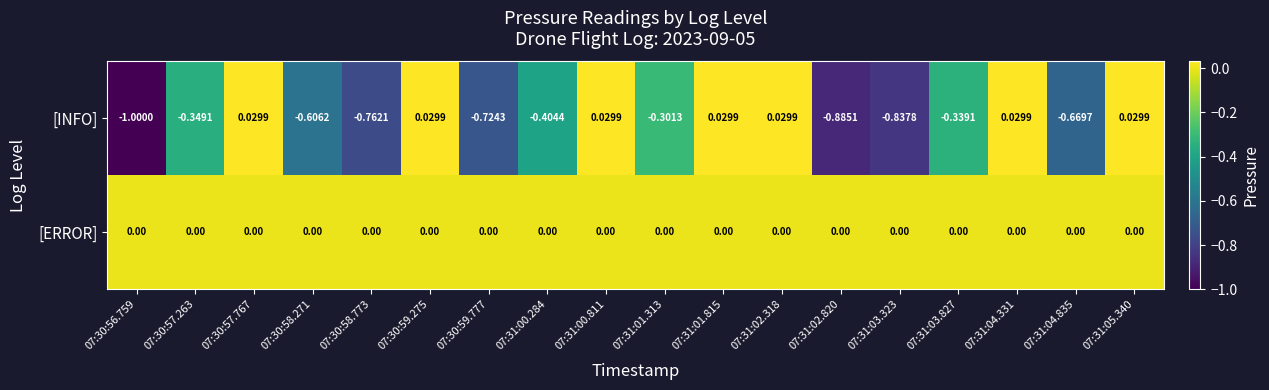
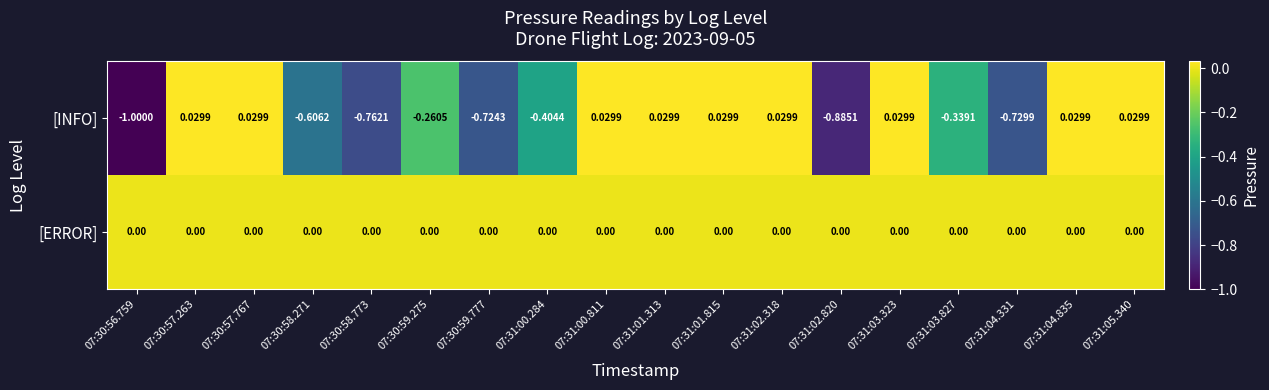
[INFO], 07:30:57.263: -0.3491 -> 0.0299
[INFO], 07:30:59.275: 0.0299 -> -0.2605
[INFO], 07:31:01.313: -0.3013 -> 0.0299
[INFO], 07:31:03.323: -0.8378 -> 0.0299
[INFO], 07:31:04.331: 0.0299 -> -0.7299
[INFO], 07:31:04.835: -0.6697 -> 0.0299
